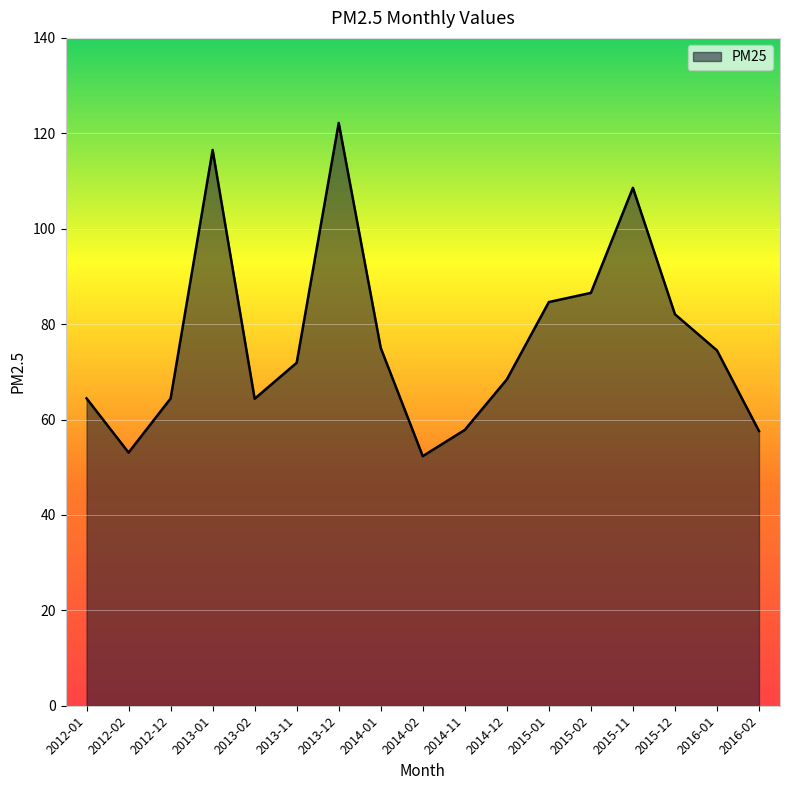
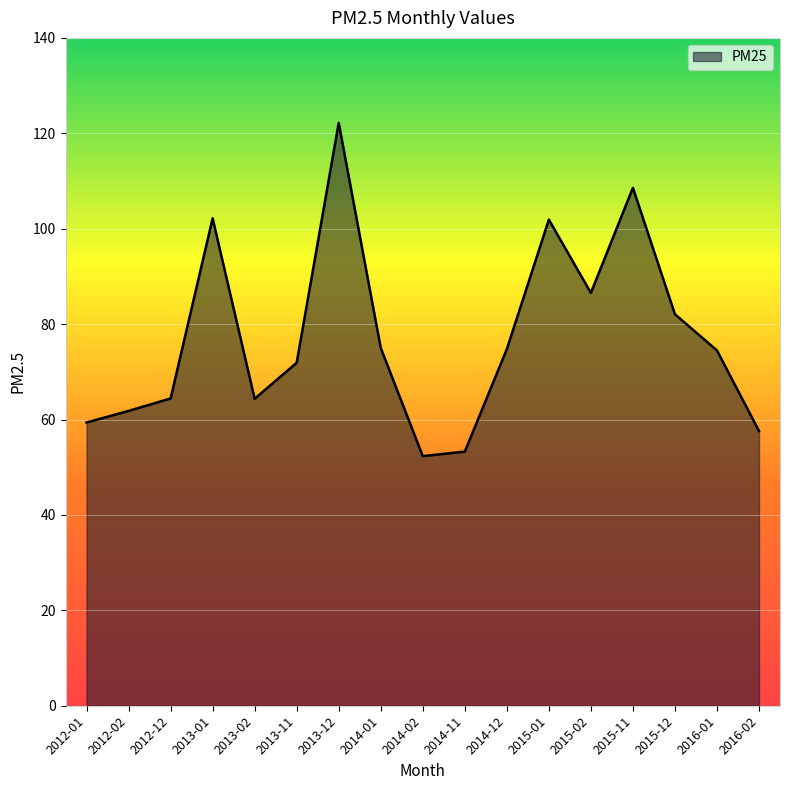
2012-01: 64 -> 59
2012-02: 53 -> 62
2013-01: 117 -> 102
2014-11: 58 -> 53
2014-12: 68 -> 75
2015-01: 85 -> 102
